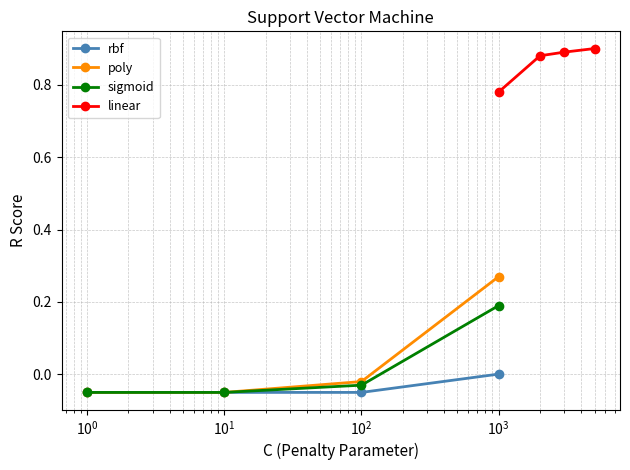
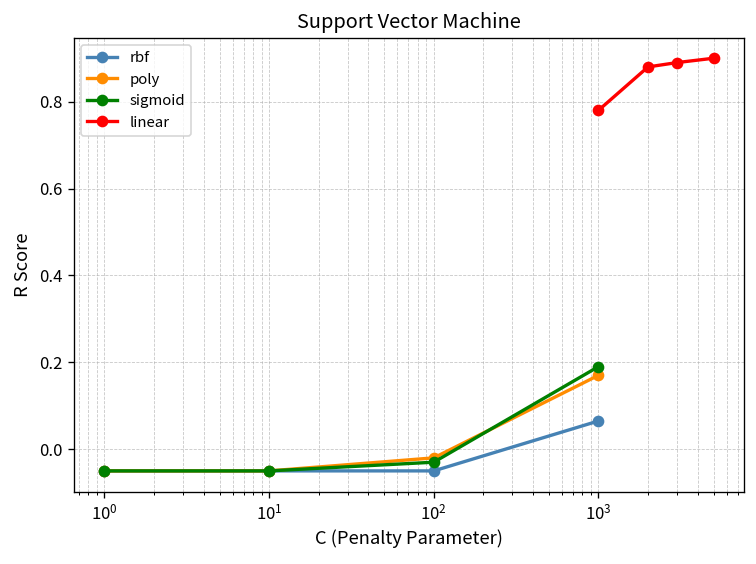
rbf, 10^3: 0.00 -> 0.06
poly, 10^3: 0.27 -> 0.17
